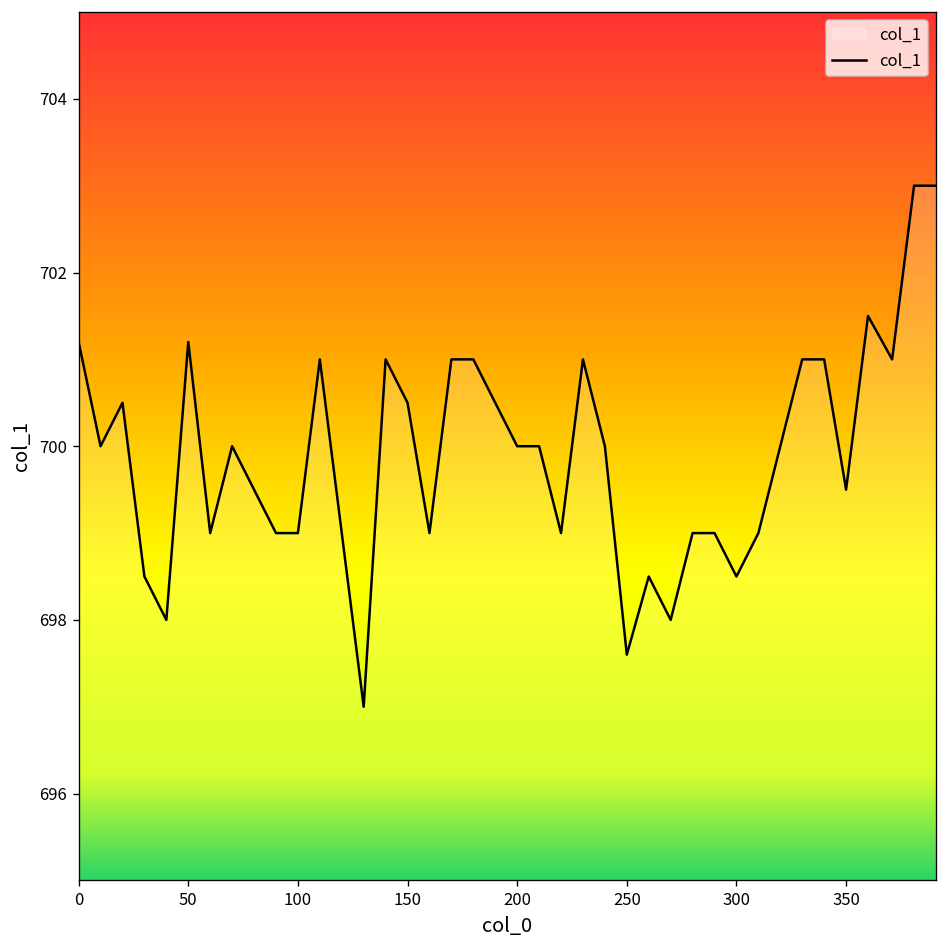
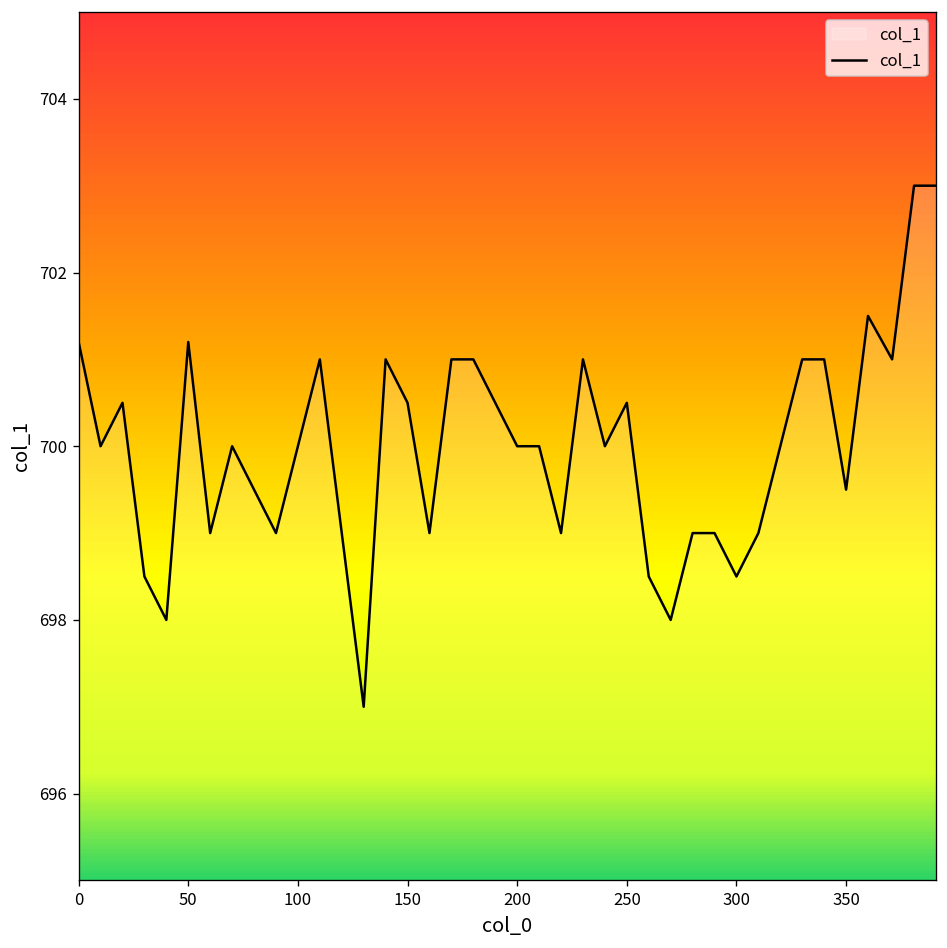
100: 699 -> 700
250: 697.6 -> 700.5
